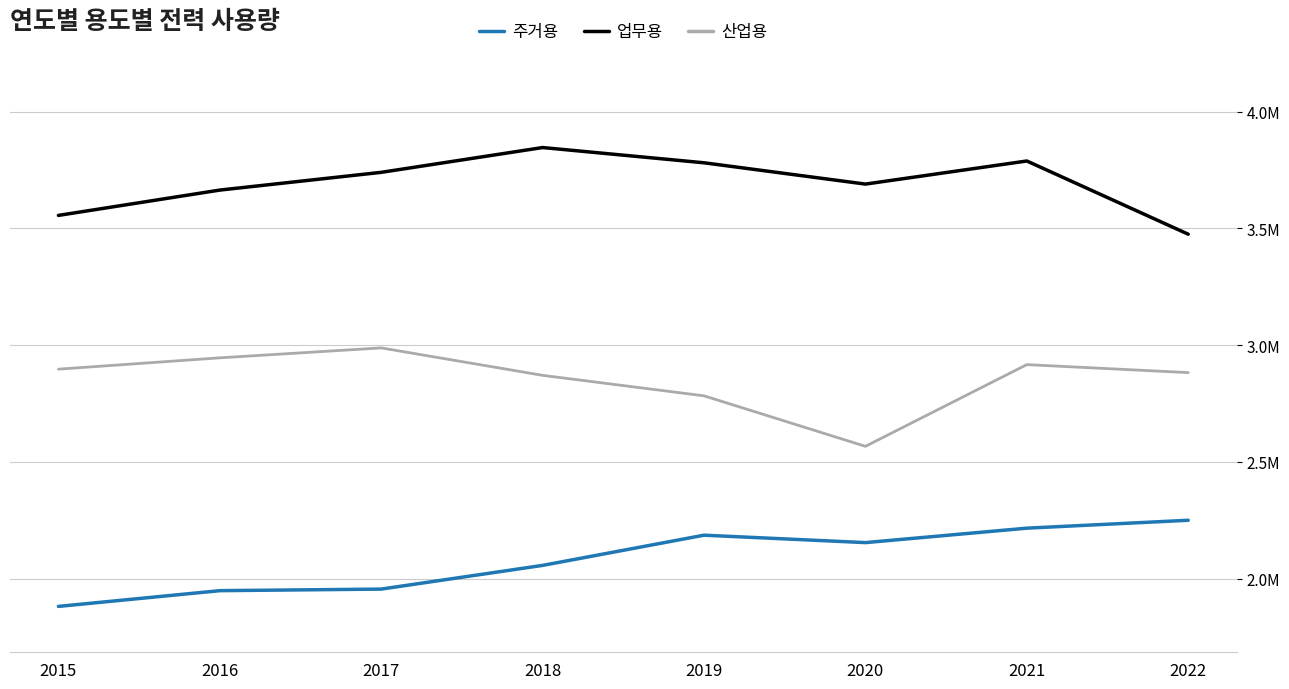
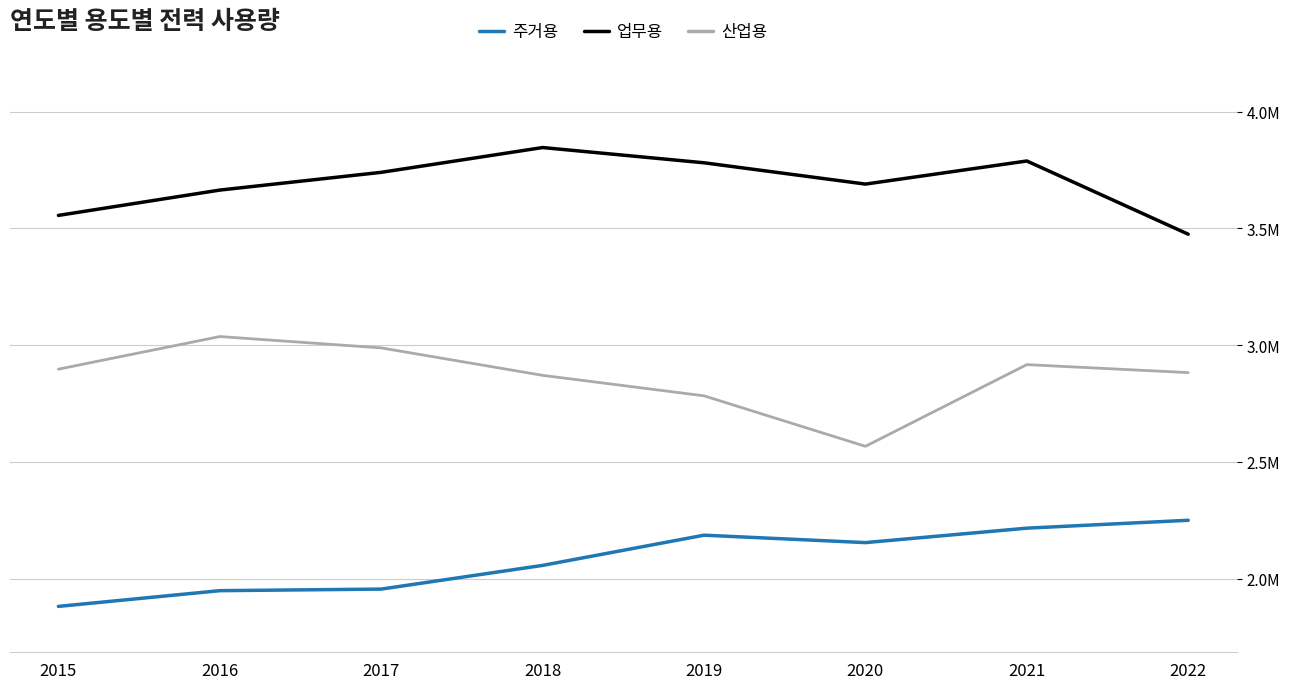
산업용, 2016: 2950000 -> 3040000
